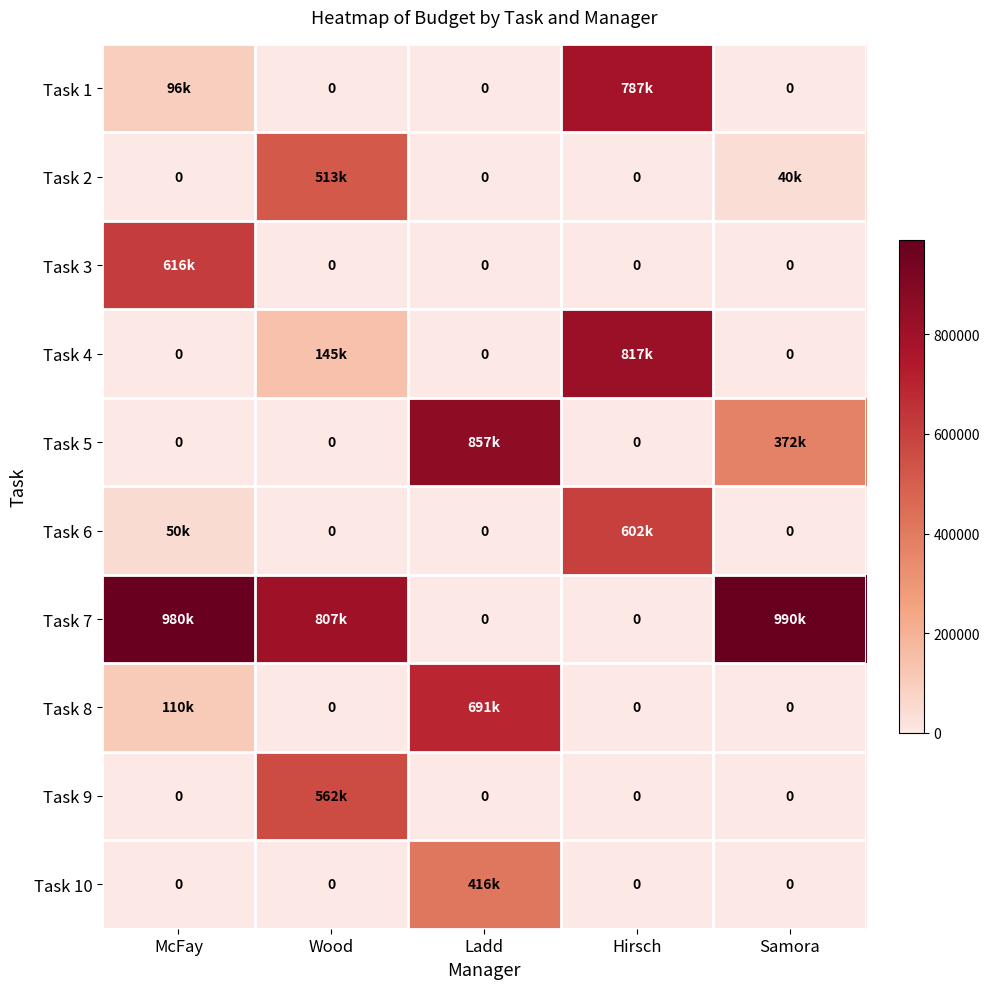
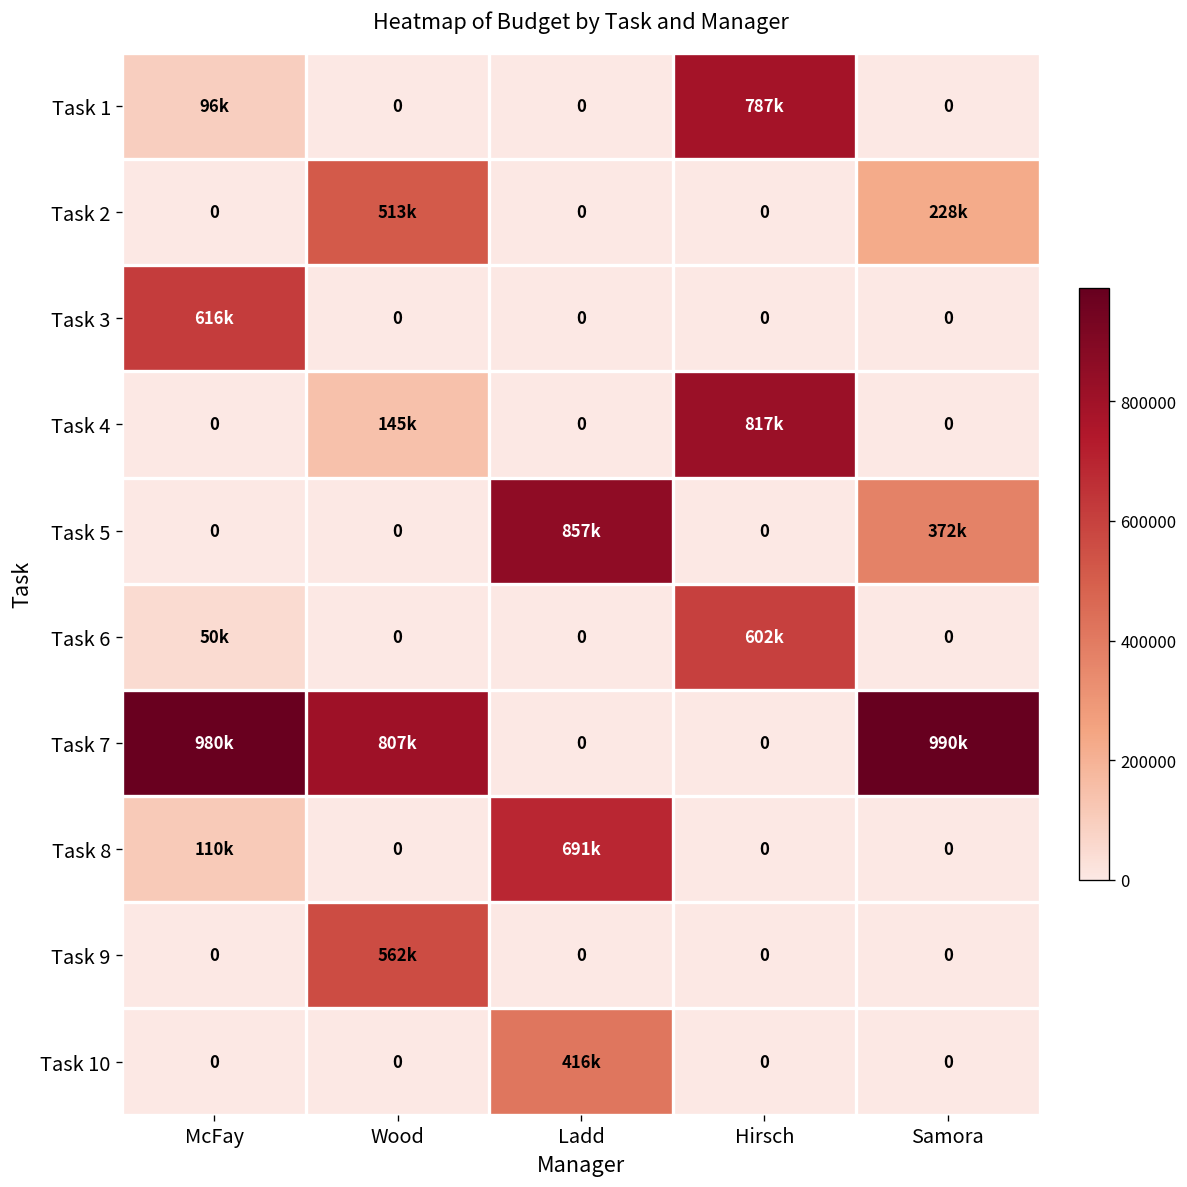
Task 2, Samora: 40k -> 228k
